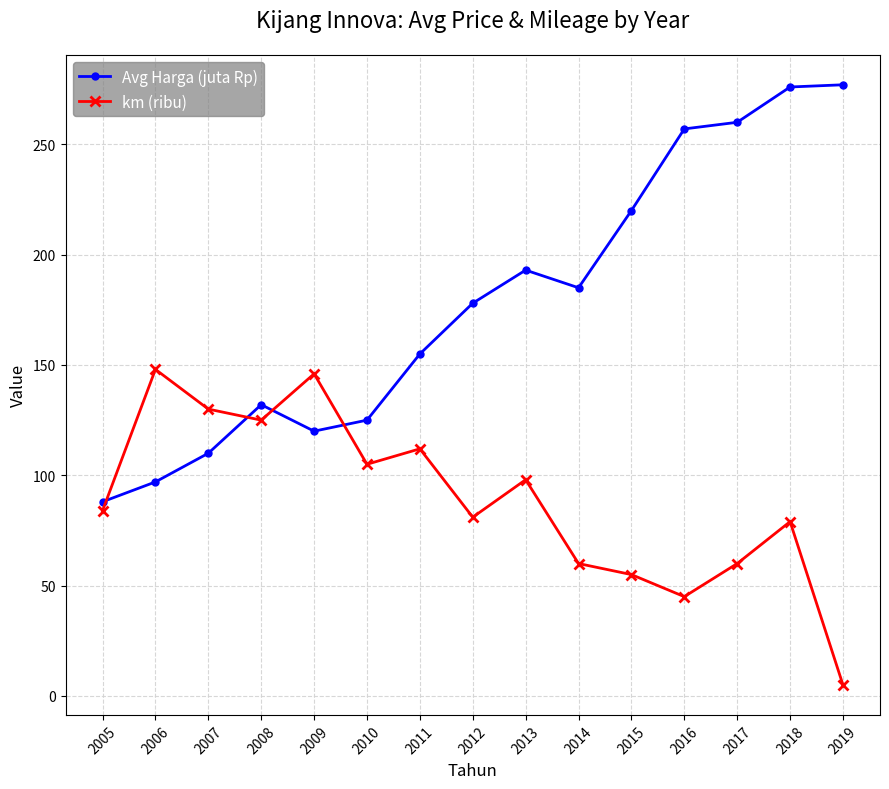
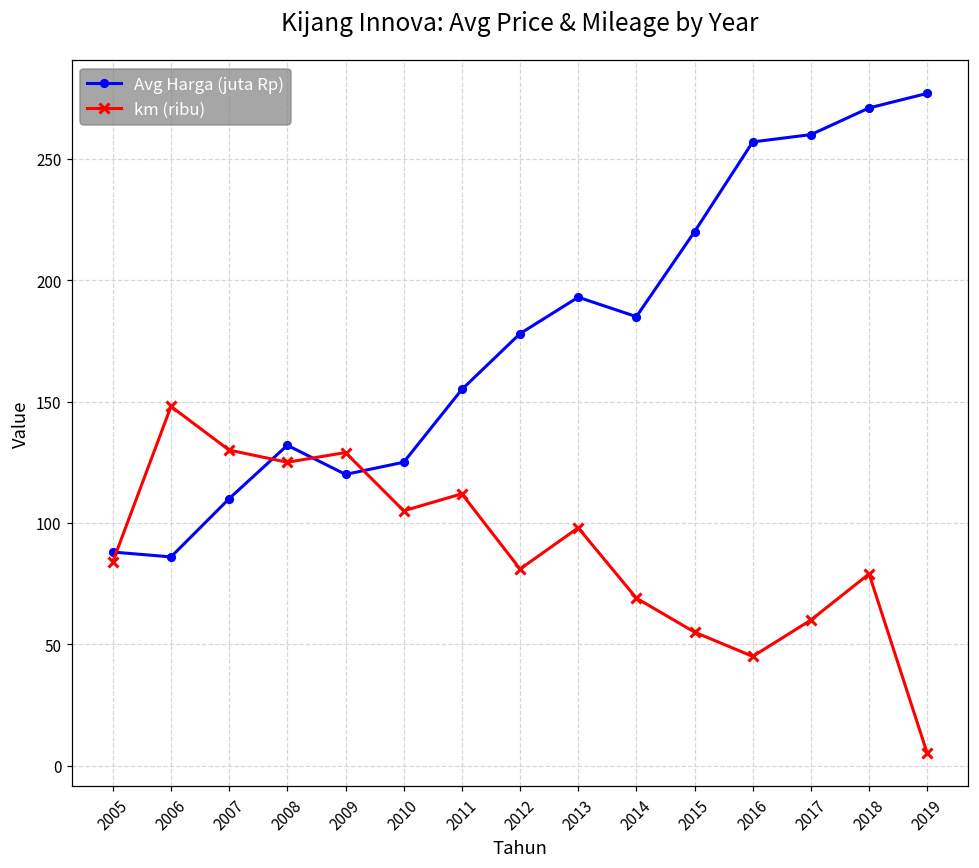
Avg Harga (juta Rp), 2006: 97 -> 86
km (ribu), 2009: 146 -> 129
km (ribu), 2014: 60 -> 69
Avg Harga (juta Rp), 2018: 276 -> 271
